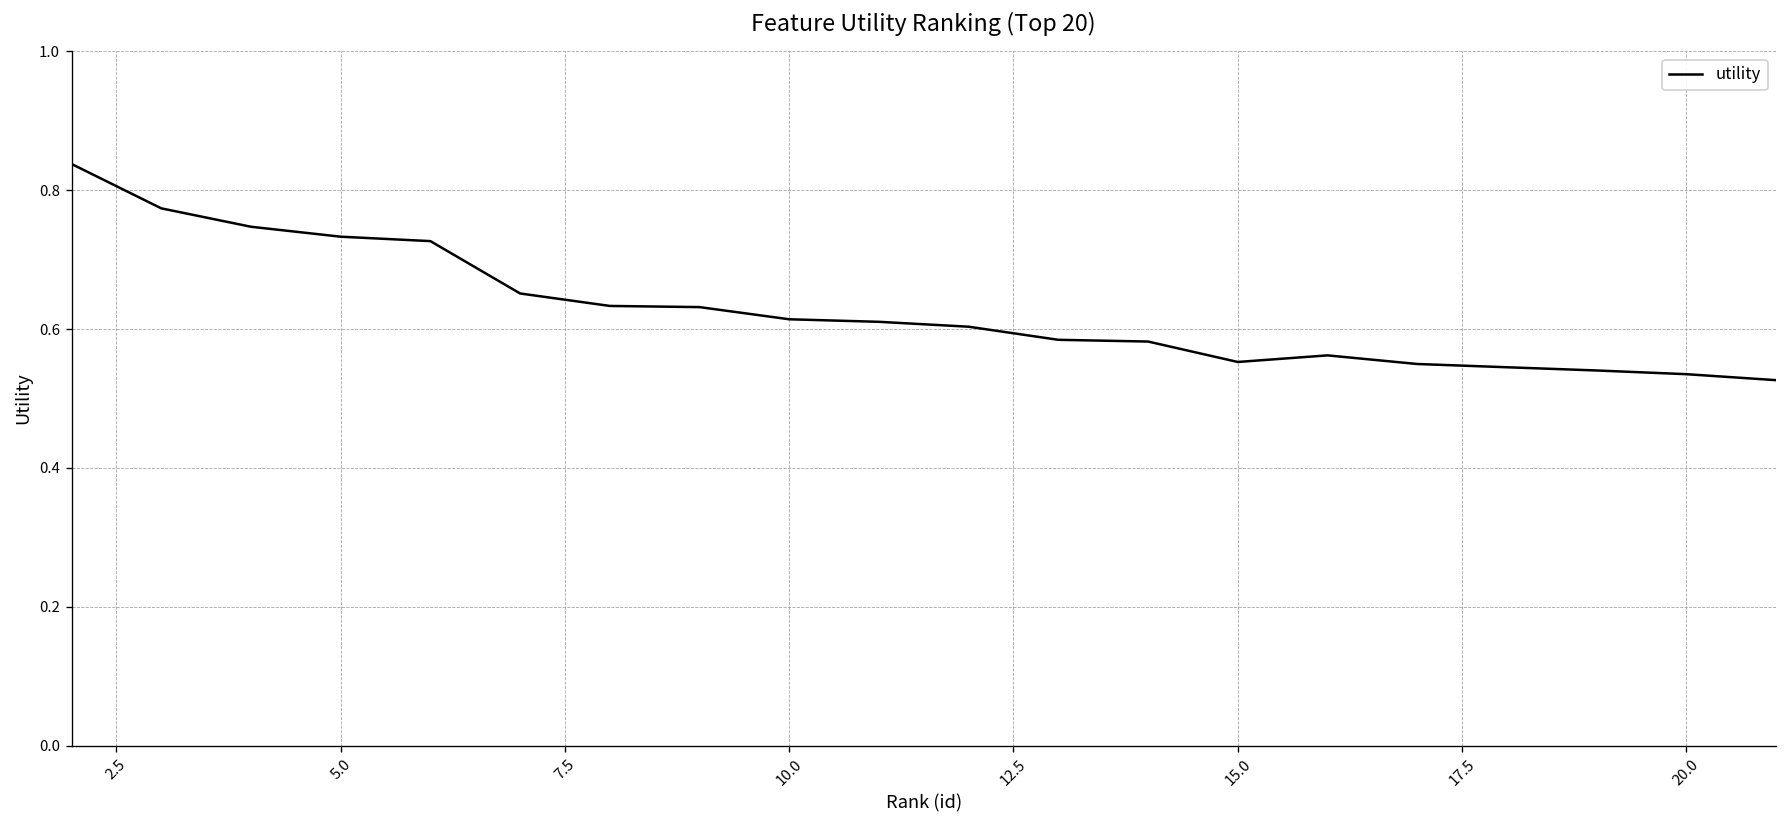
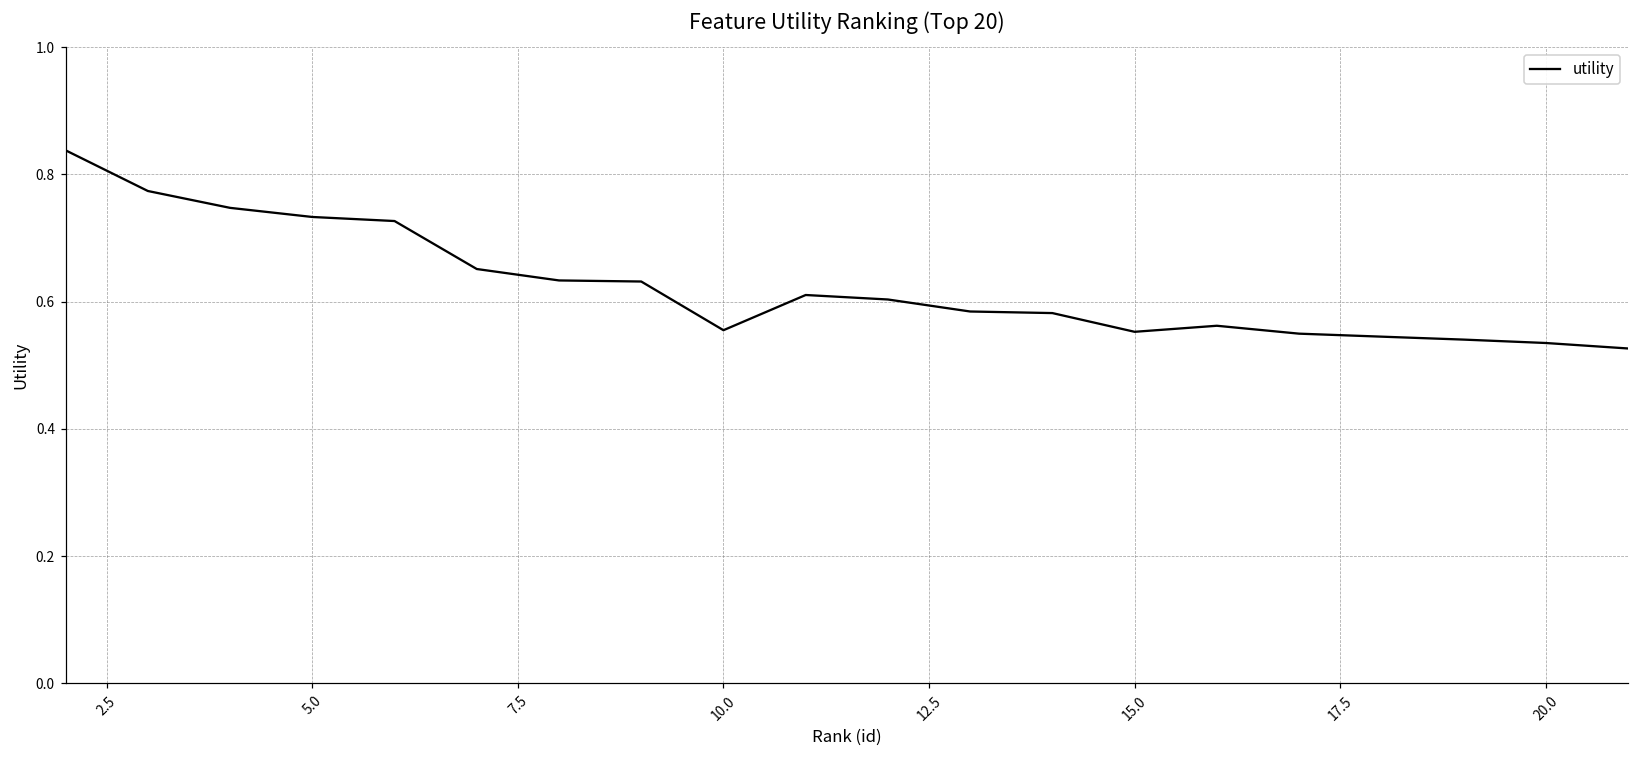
10.0: 0.61 -> 0.56
